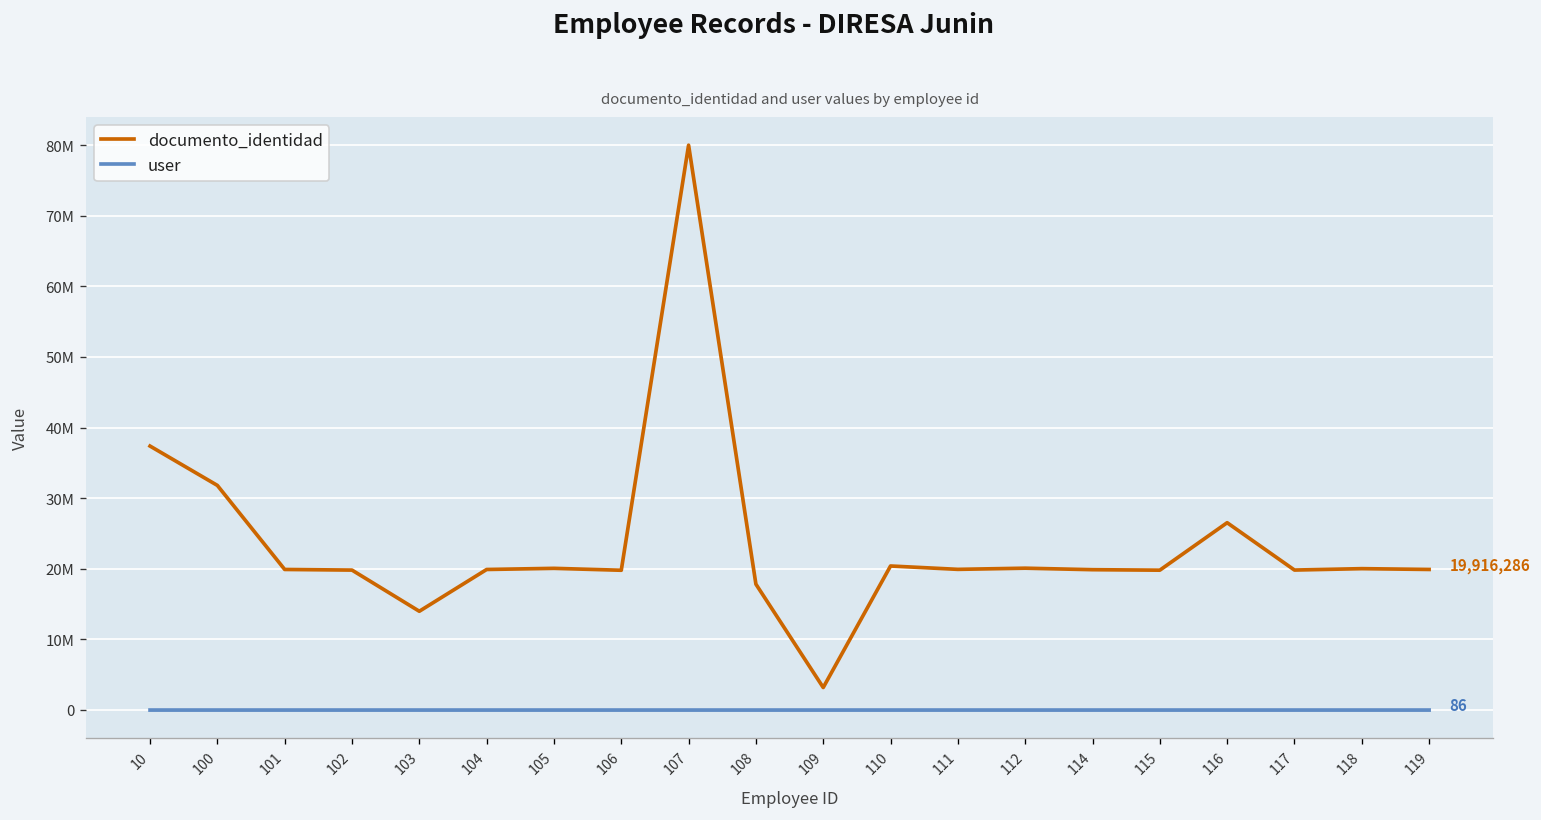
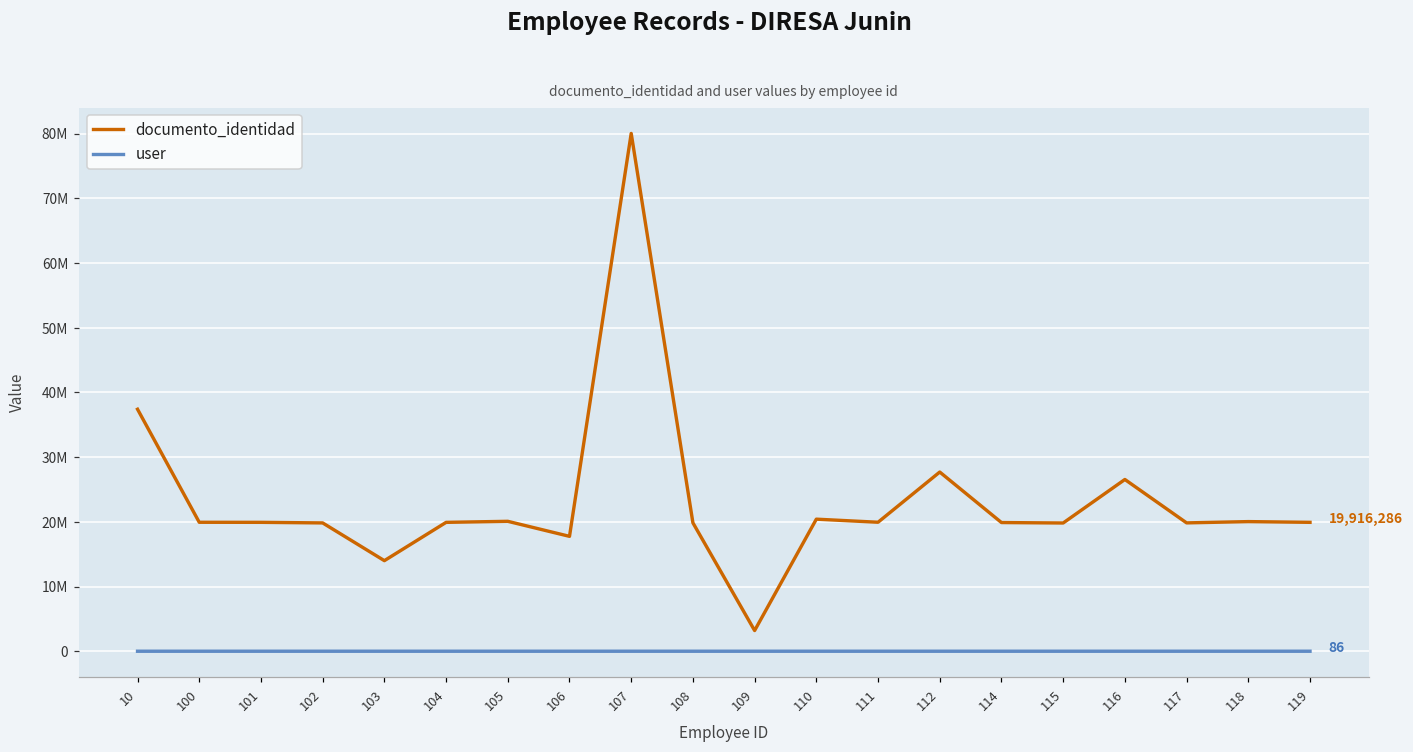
documento_identidad, 100: 32000000 -> 20000000
documento_identidad, 106: 20000000 -> 18000000
documento_identidad, 108: 18000000 -> 20000000
documento_identidad, 112: 20000000 -> 28000000
